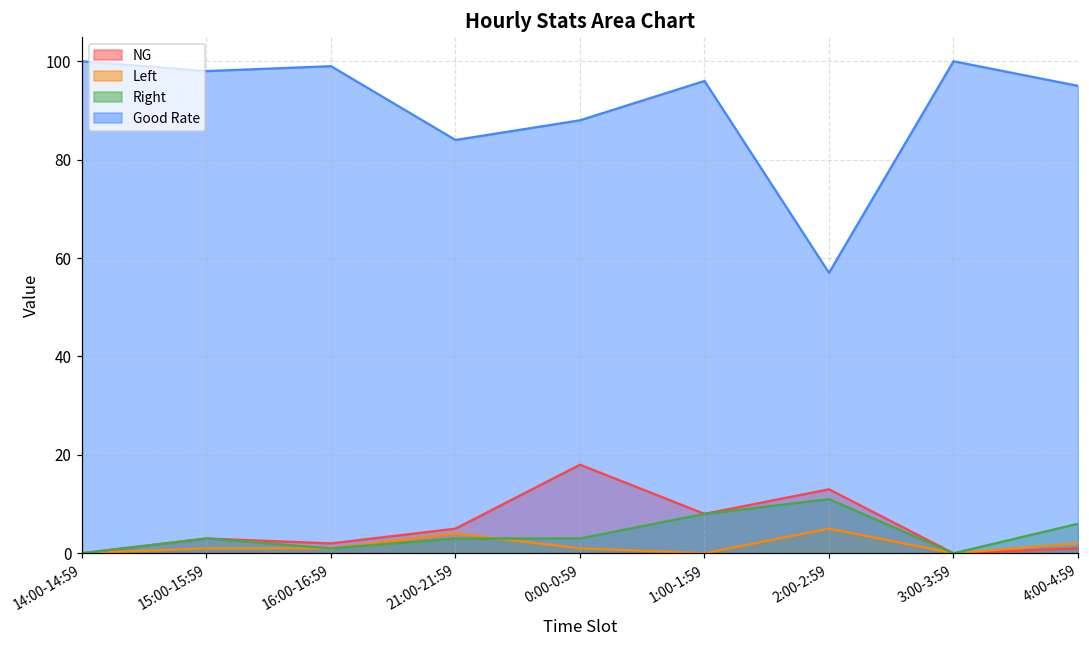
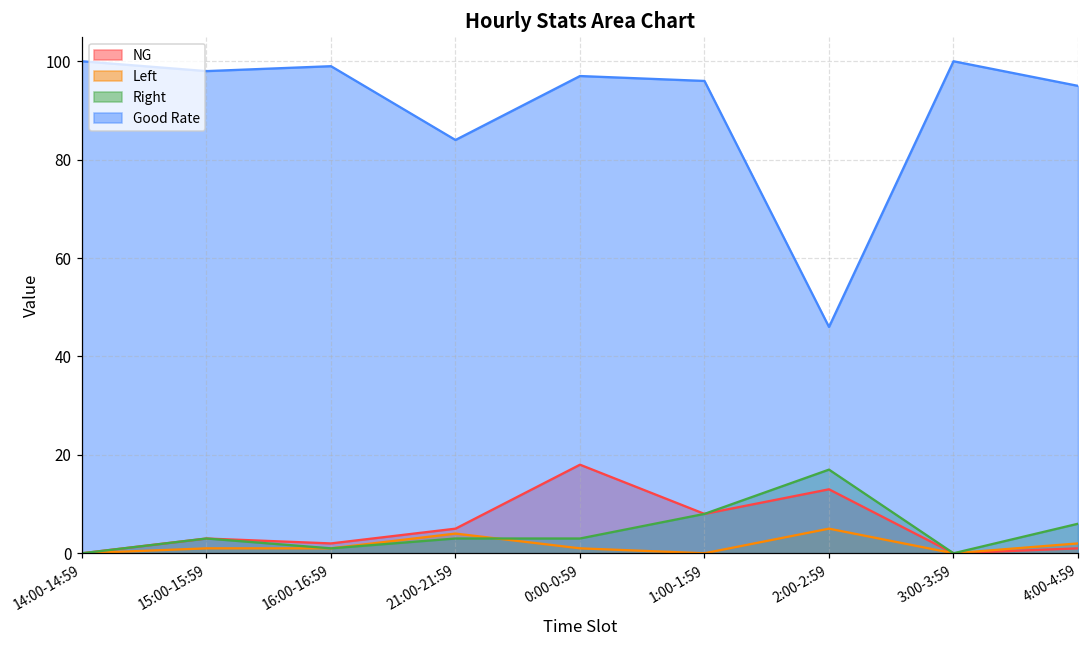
Good Rate, 0:00-0:59: 88 -> 97
Right, 2:00-2:59: 11 -> 17
Good Rate, 2:00-2:59: 57 -> 46
